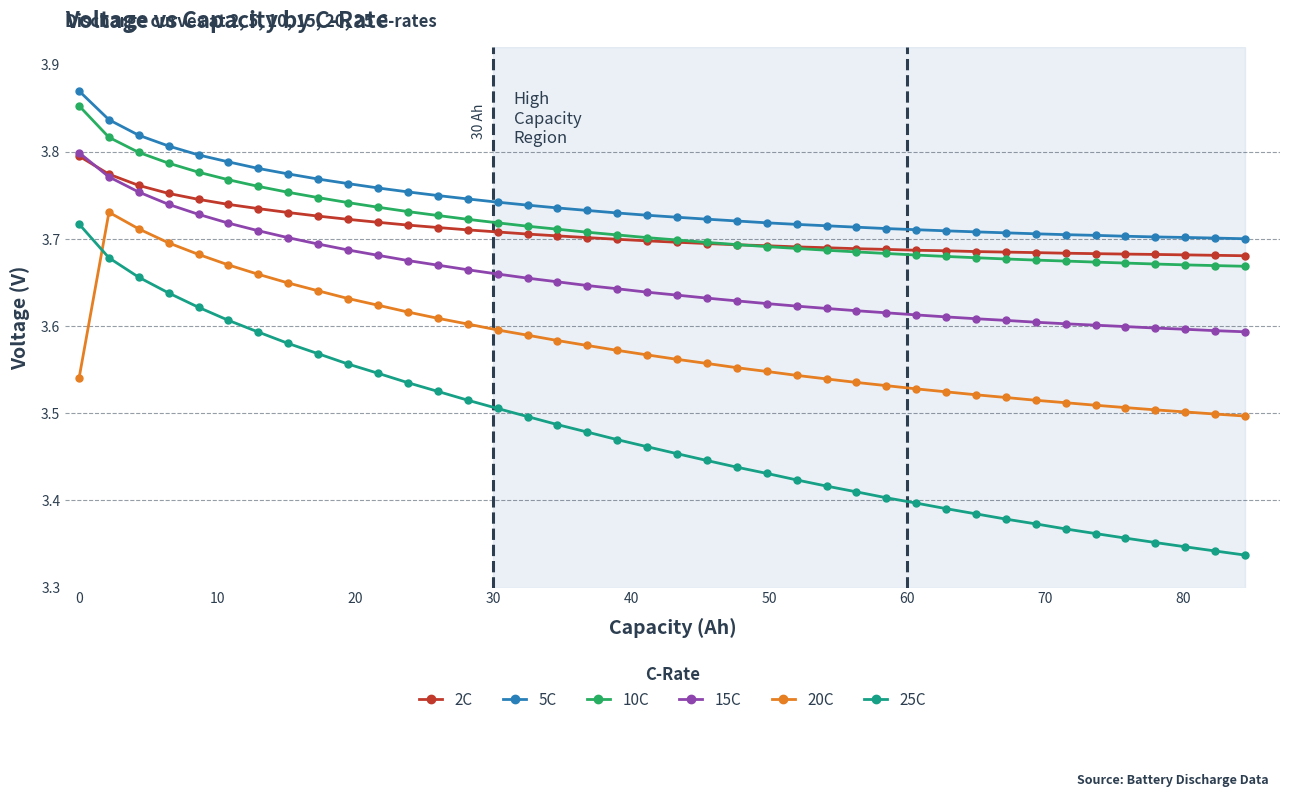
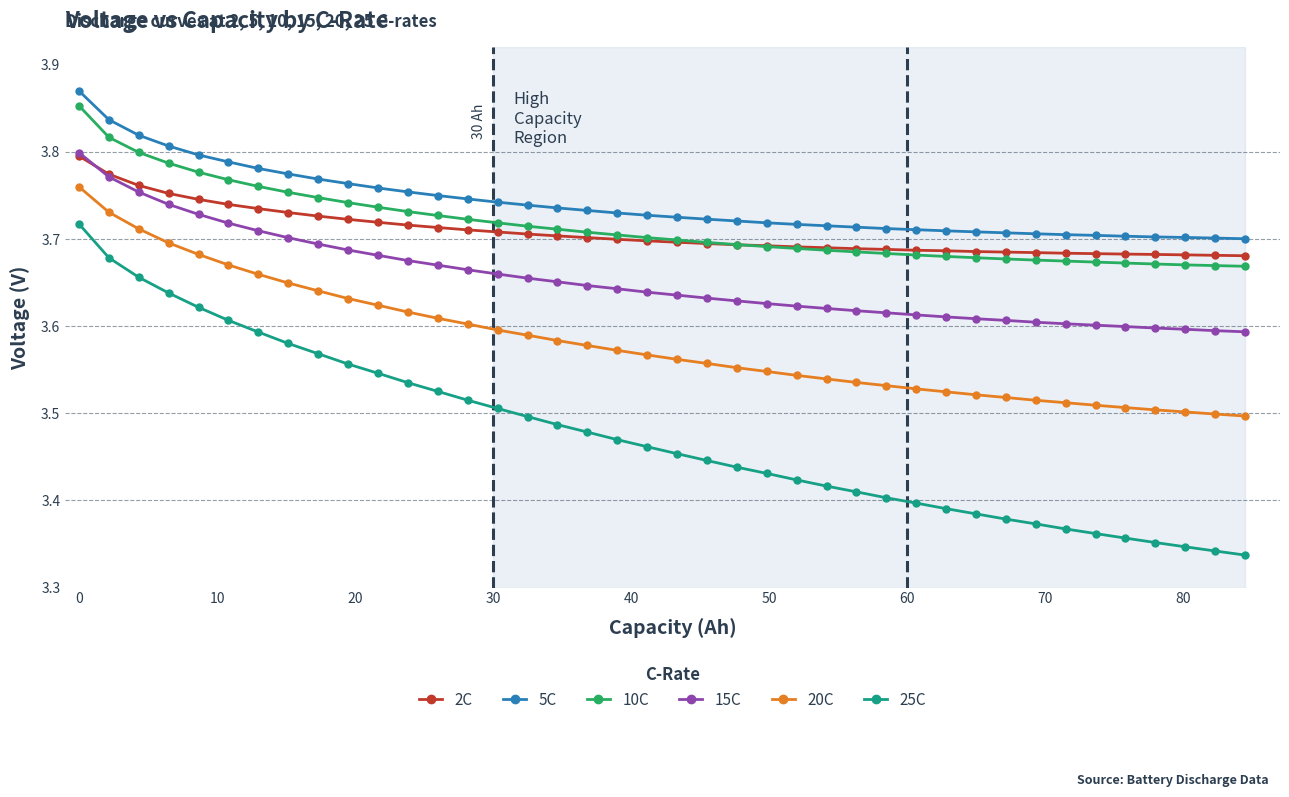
20C, 0: 3.54 -> 3.76
